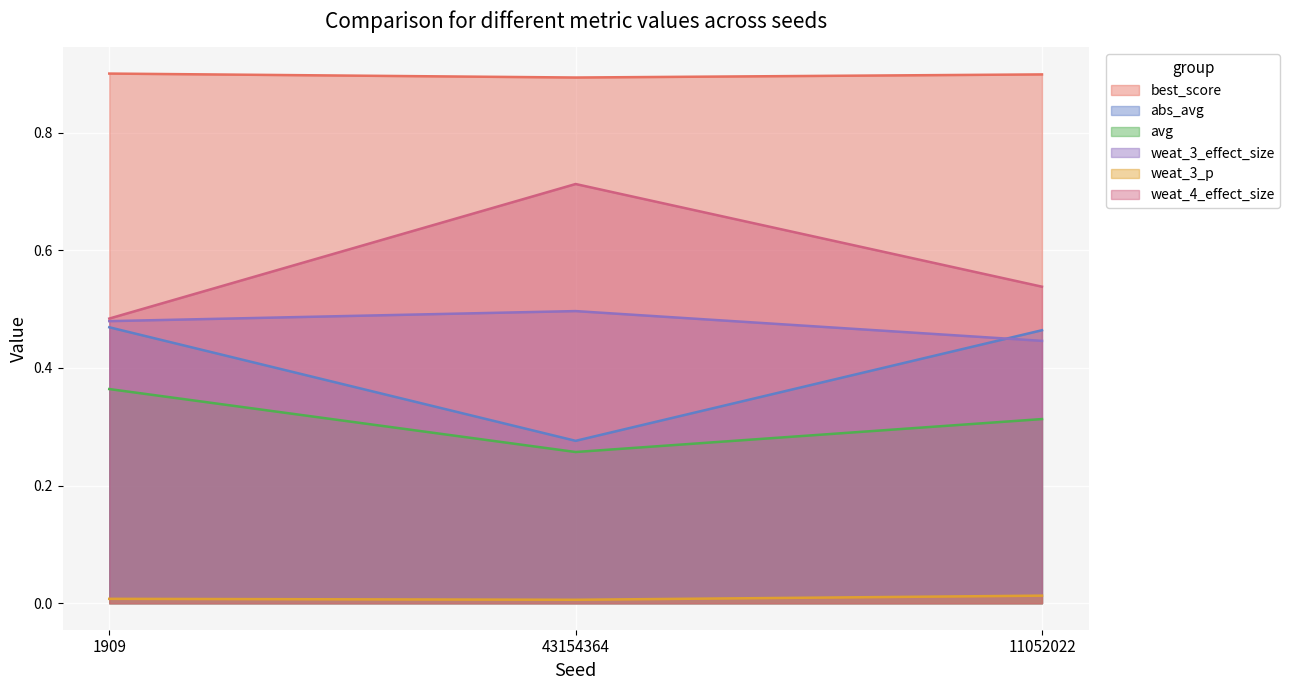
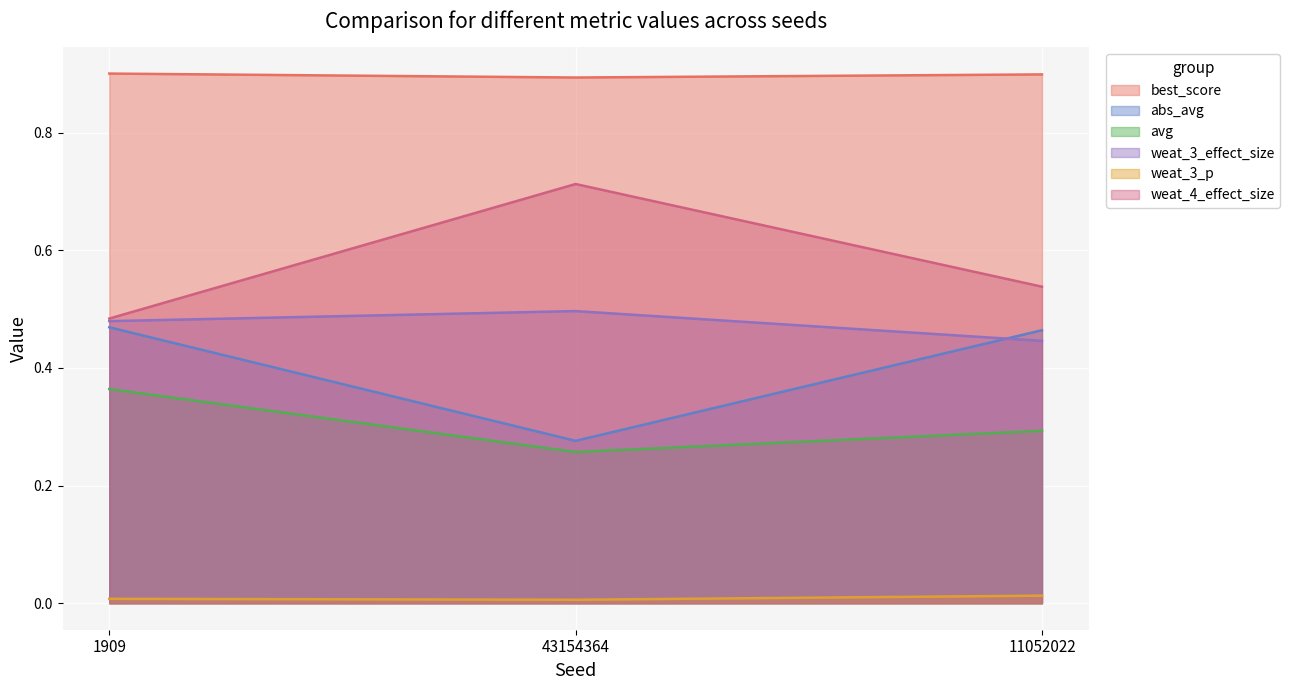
avg, 11052022: 0.31 -> 0.29
